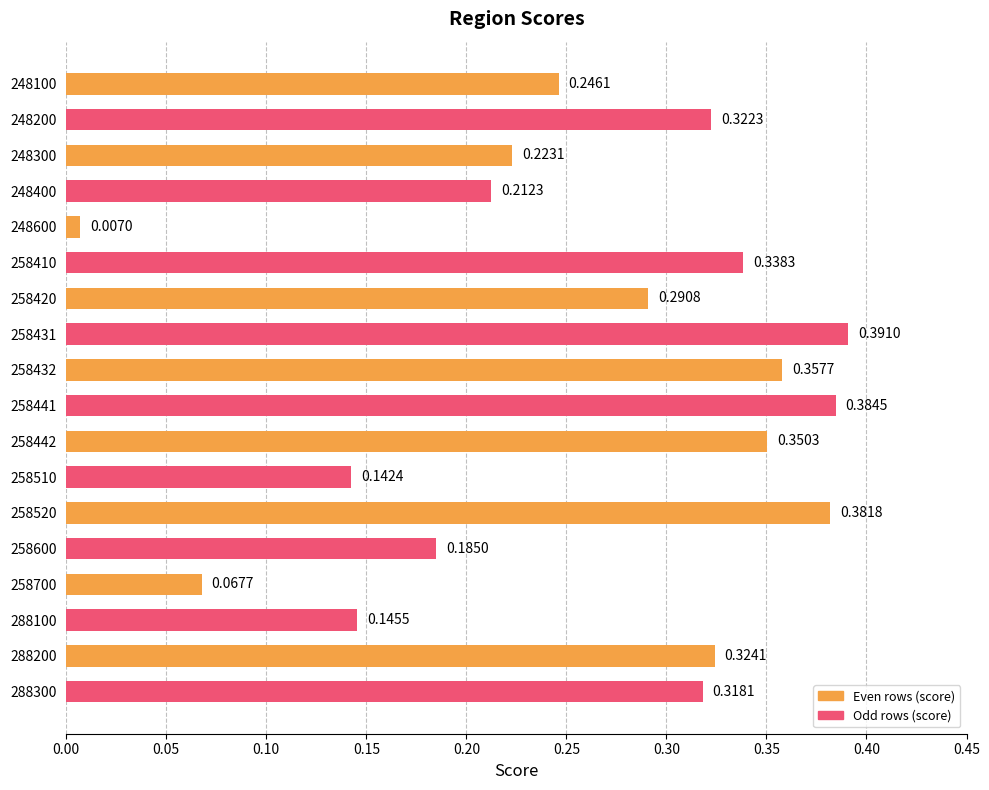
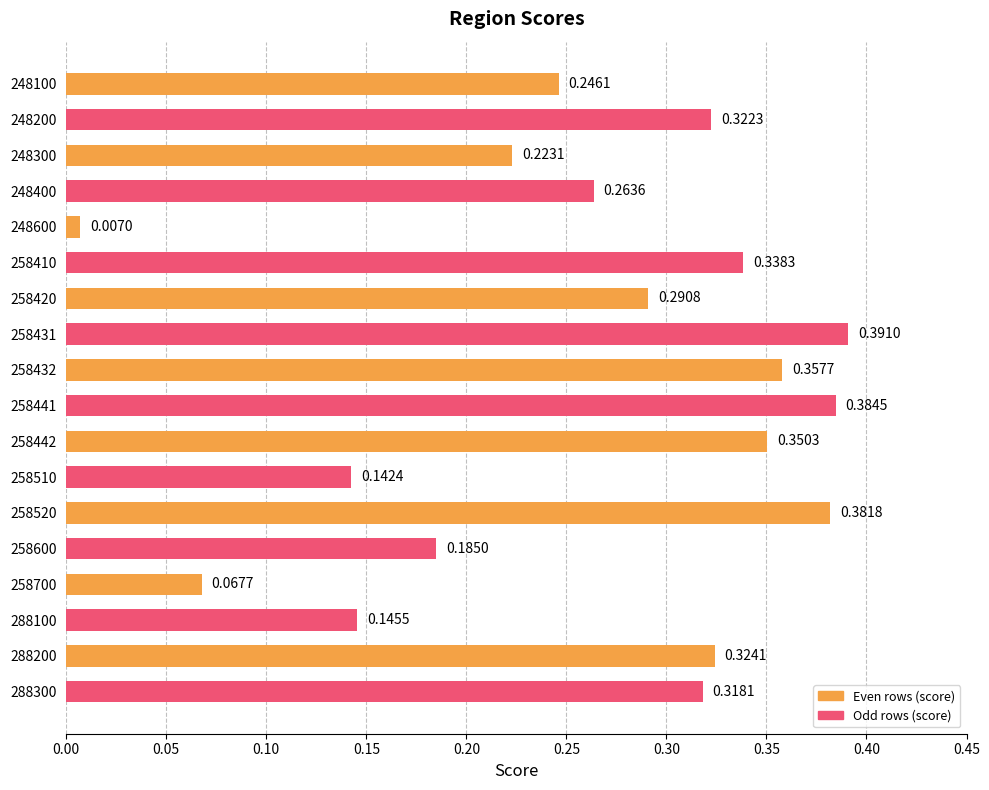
248400: 0.2123 -> 0.2636
